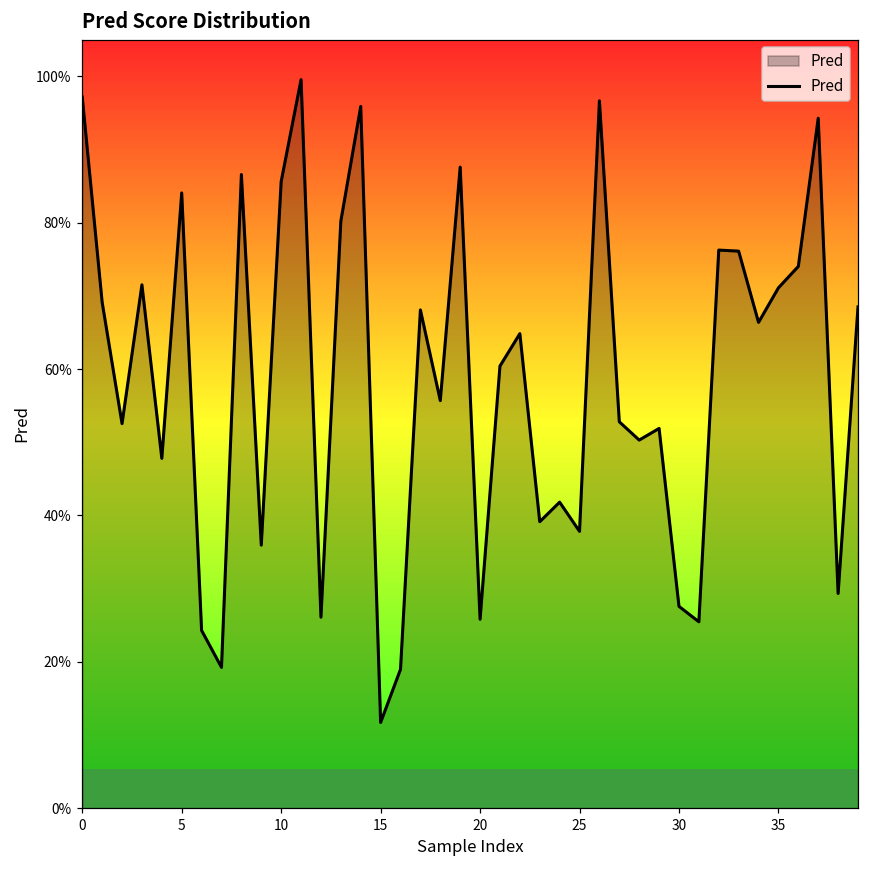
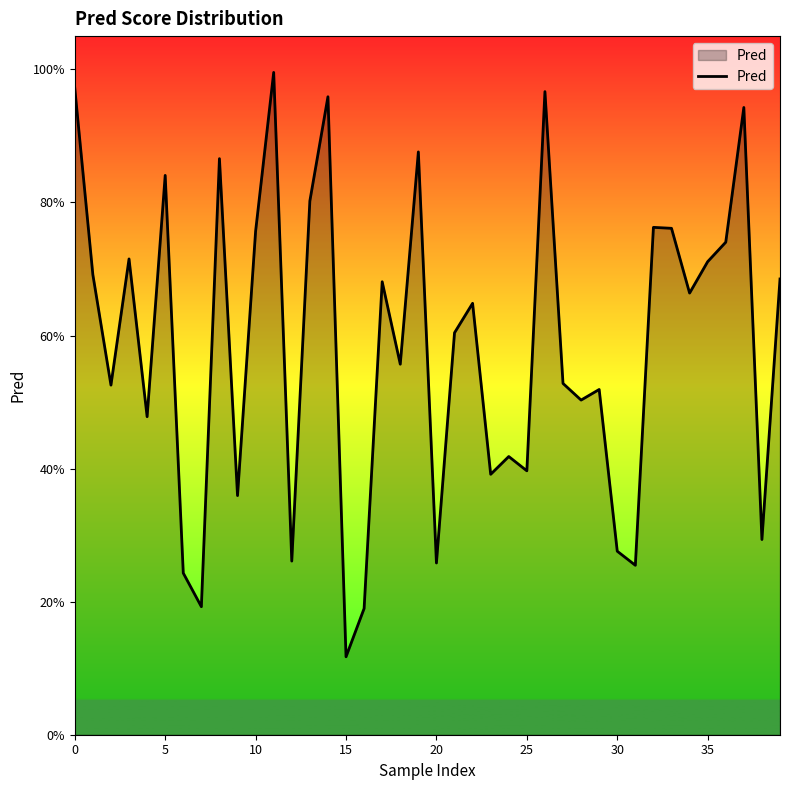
10: 86% -> 76%
25: 38% -> 40%
